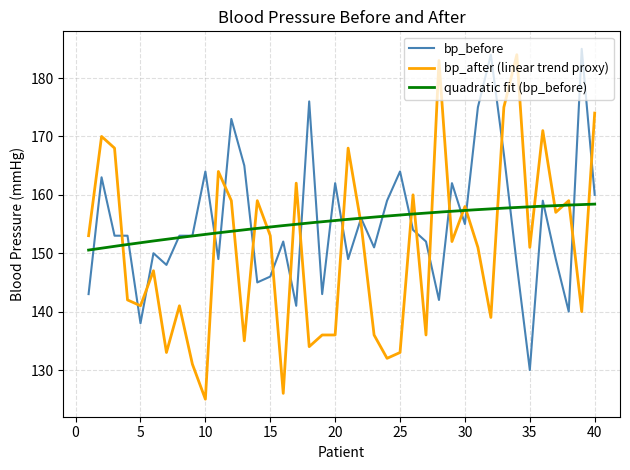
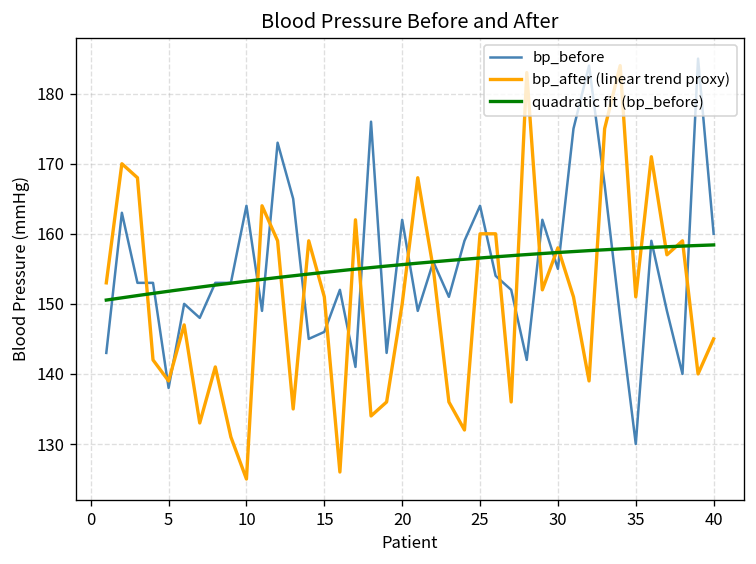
bp_after (linear trend proxy), 5: 141 -> 139
bp_after (linear trend proxy), 15: 153 -> 151
bp_after (linear trend proxy), 20: 136 -> 150
bp_after (linear trend proxy), 25: 133 -> 160
bp_after (linear trend proxy), 40: 174 -> 145
